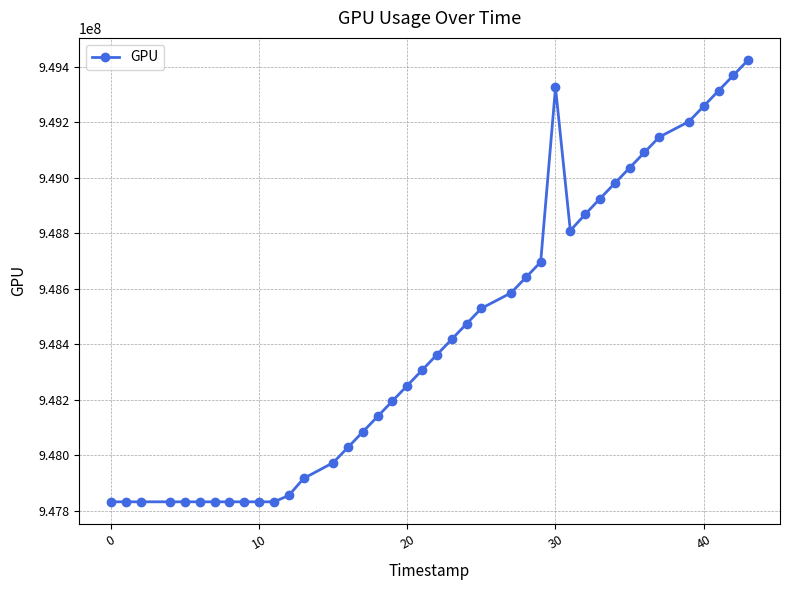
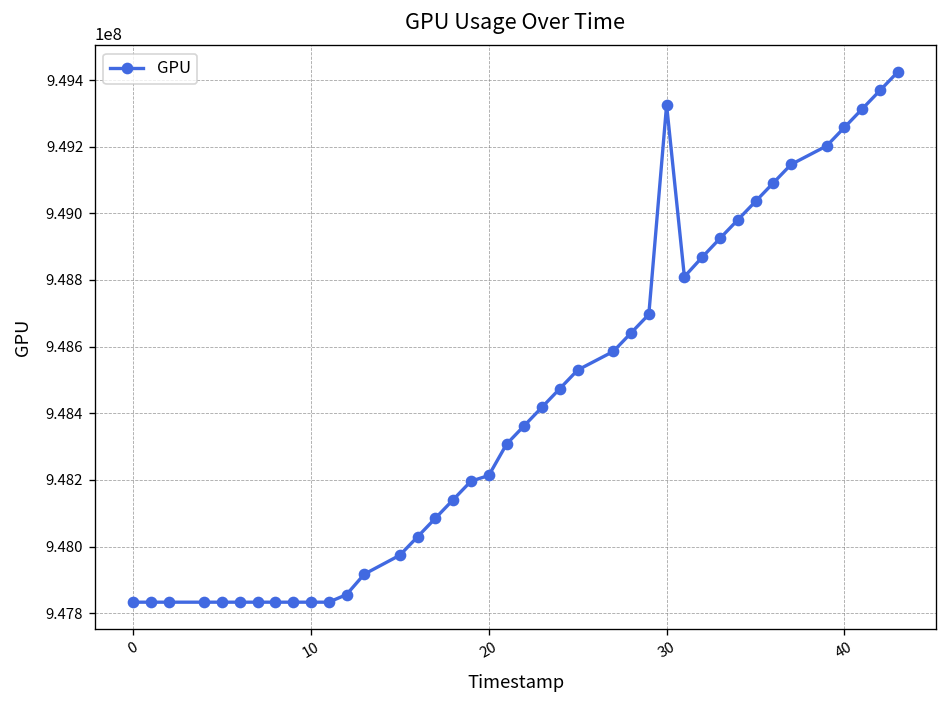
20: 948250000 -> 948210000
